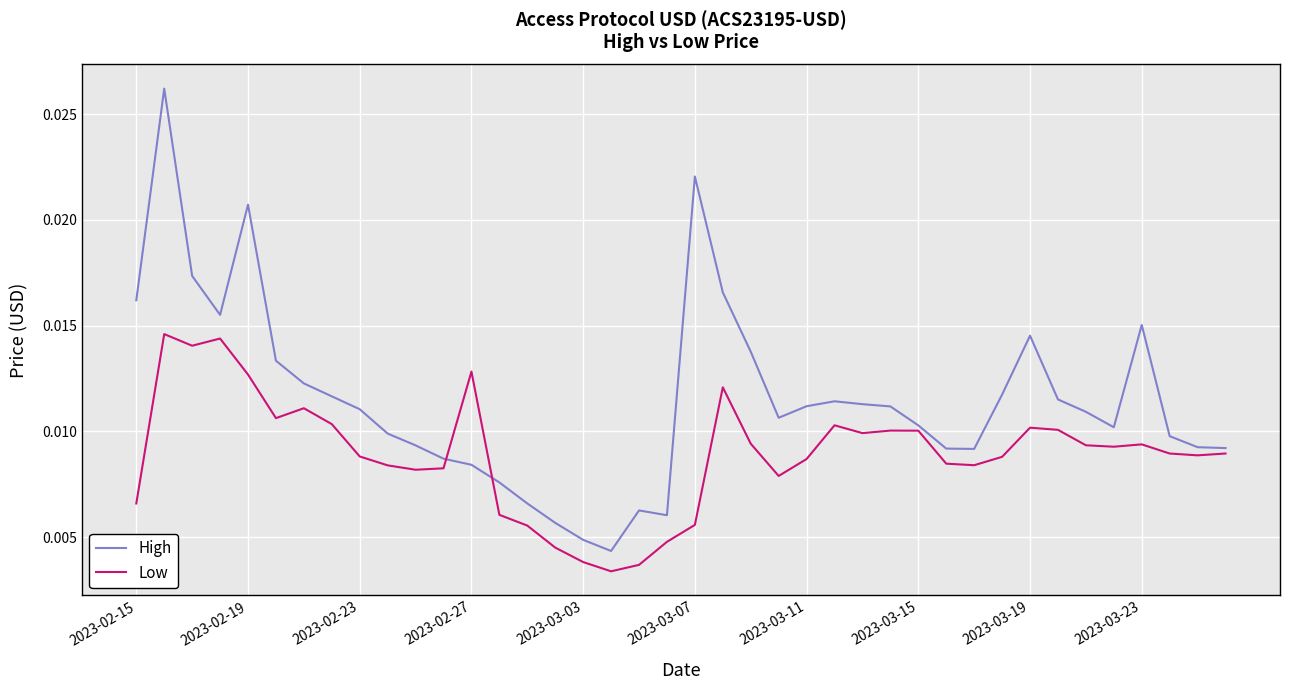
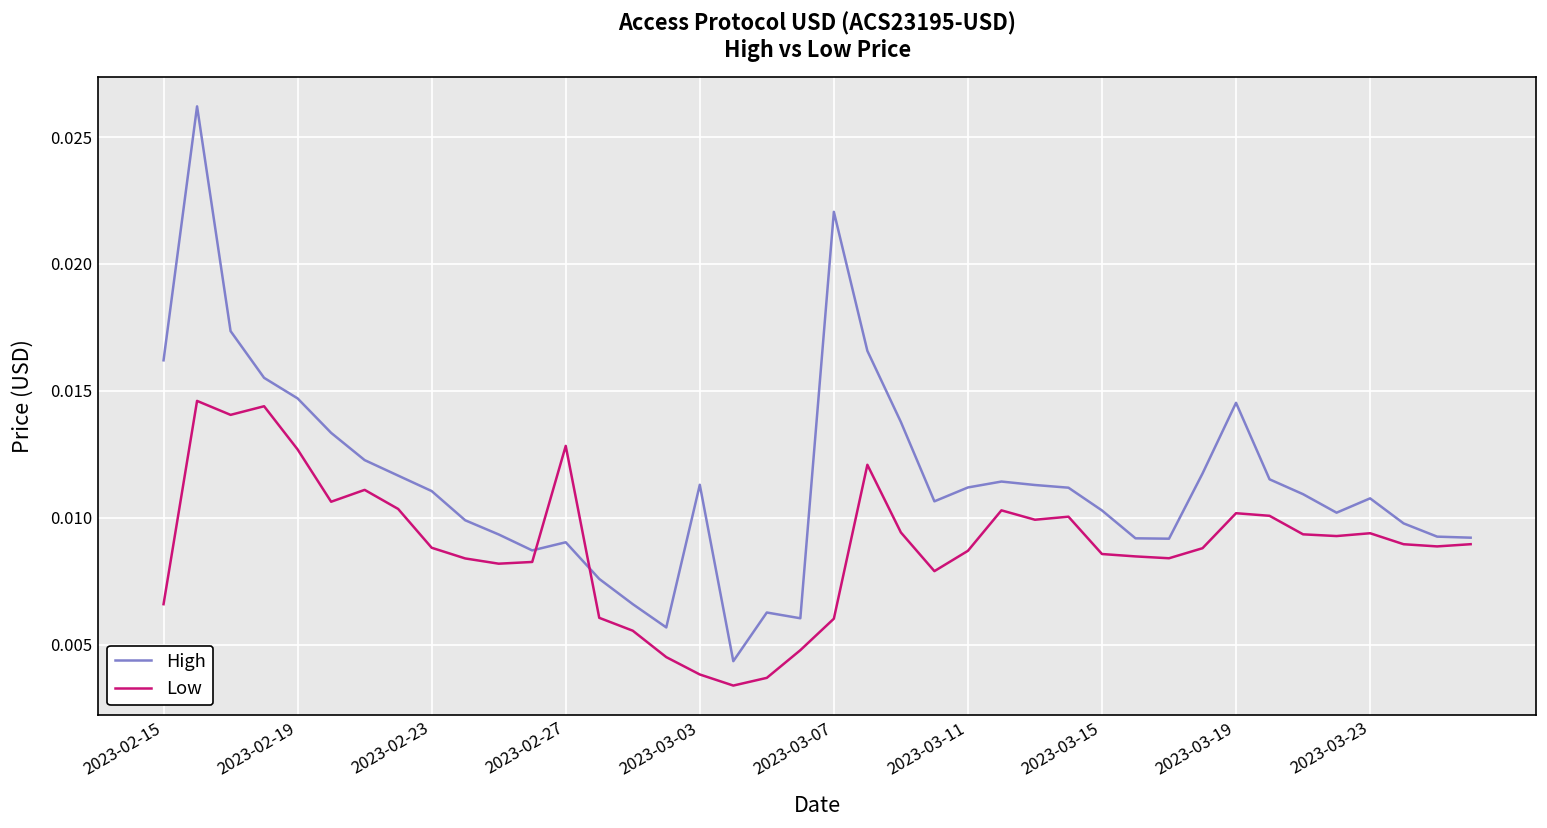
High, 2023-02-19: 0.0207 -> 0.0147
High, 2023-02-27: 0.0084 -> 0.0090
High, 2023-03-03: 0.0049 -> 0.0113
Low, 2023-03-07: 0.0056 -> 0.0060
Low, 2023-03-15: 0.0100 -> 0.0086
High, 2023-03-23: 0.0150 -> 0.0108
